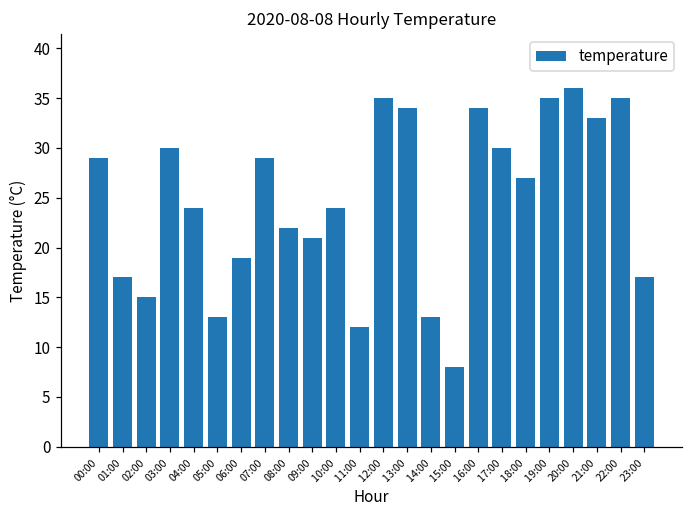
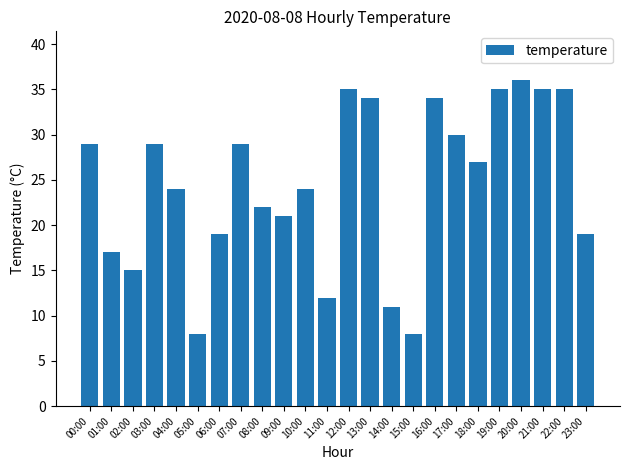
03:00: 30 -> 29
05:00: 13 -> 8
14:00: 13 -> 11
21:00: 33 -> 35
23:00: 17 -> 19
